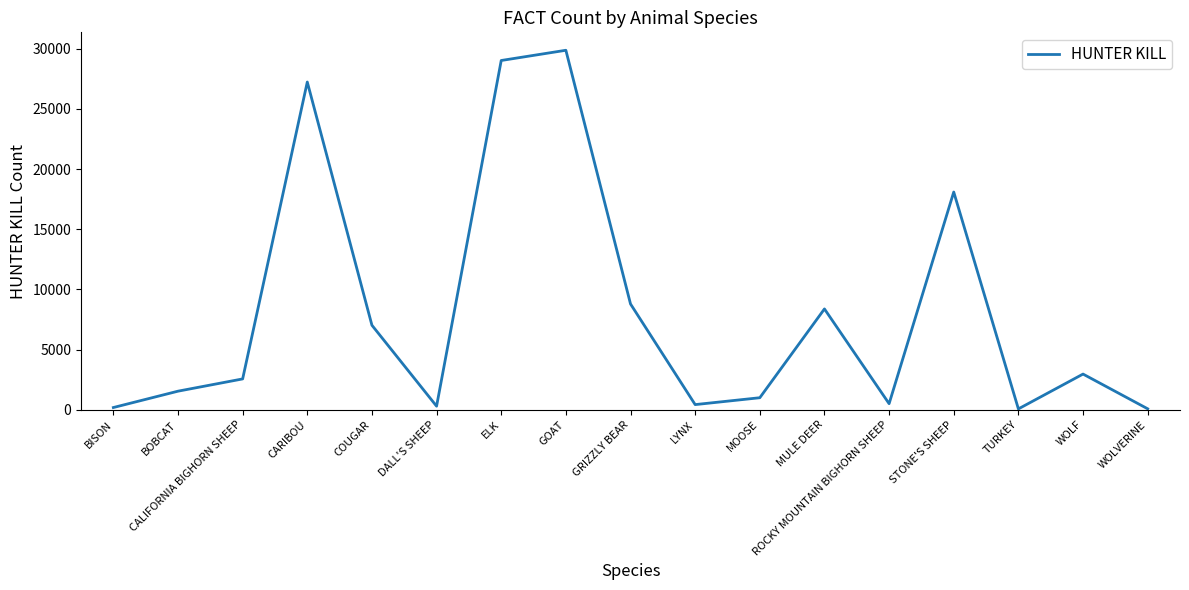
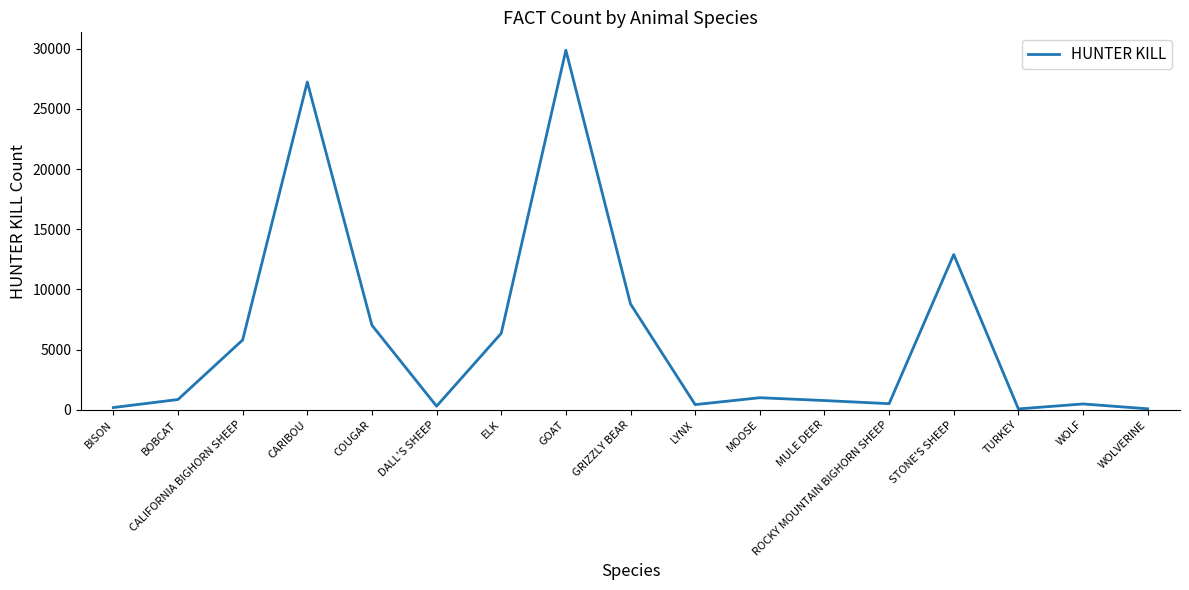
BOBCAT: 1500 -> 900
CALIFORNIA BIGHORN SHEEP: 2600 -> 5800
ELK: 29000 -> 6400
MULE DEER: 8400 -> 800
STONE'S SHEEP: 18100 -> 12900
WOLF: 3000 -> 500
